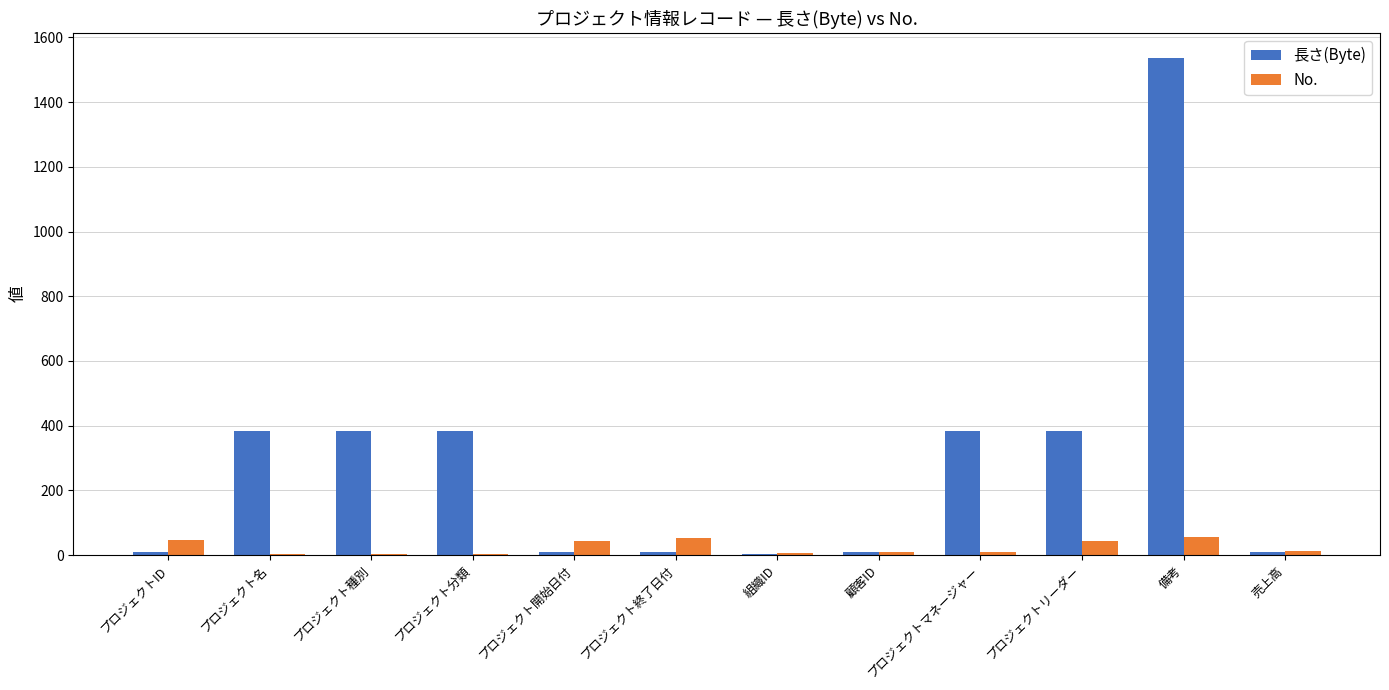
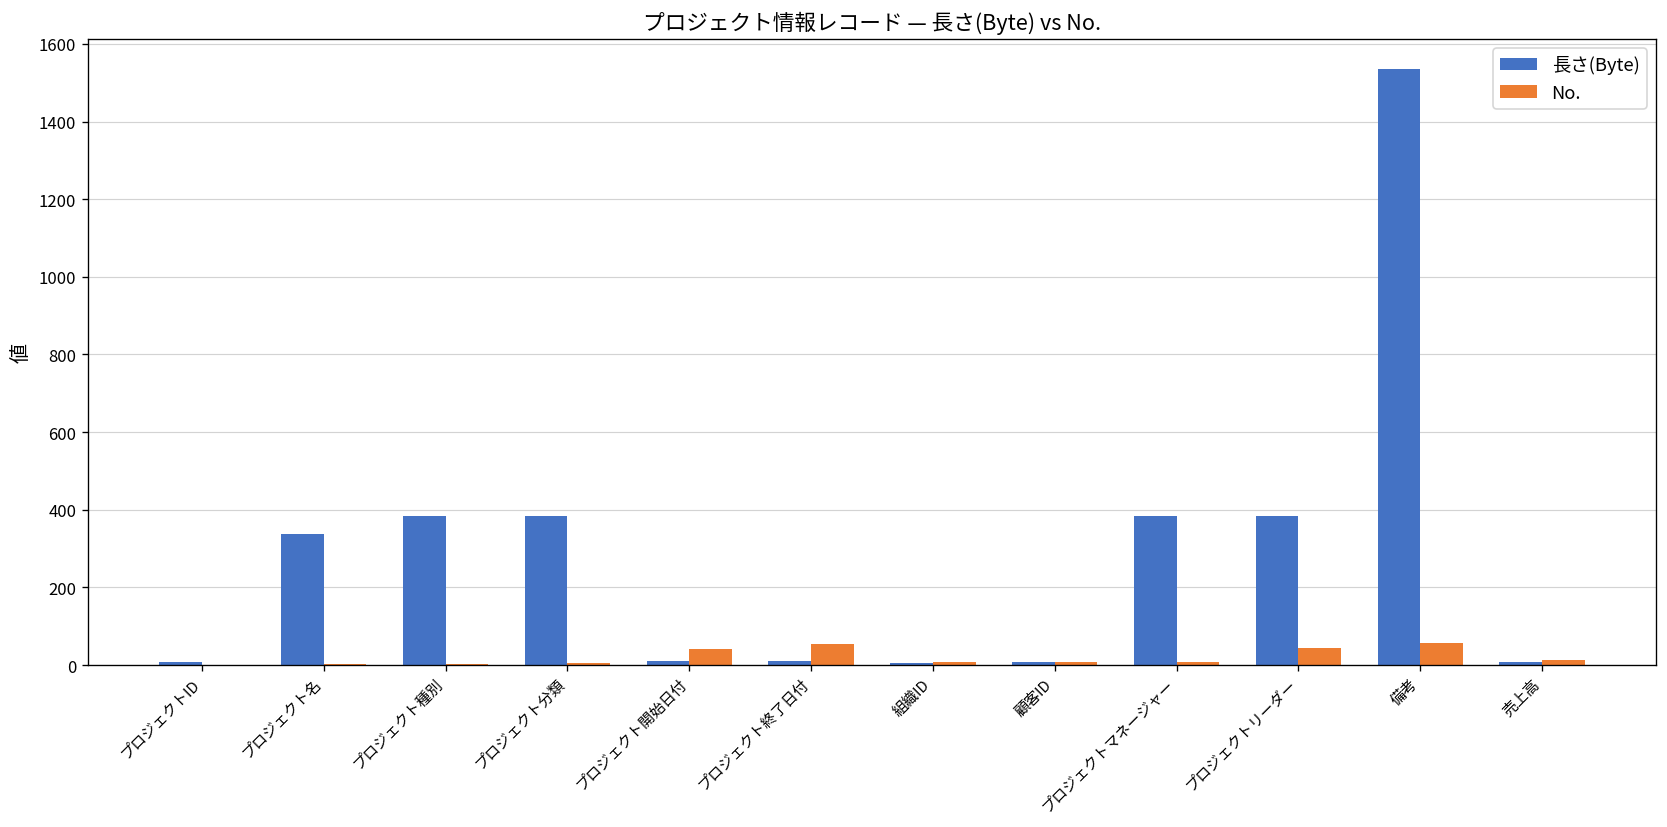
No., プロジェクトID: 50 -> 0
長さ(Byte), プロジェクト名: 380 -> 340
